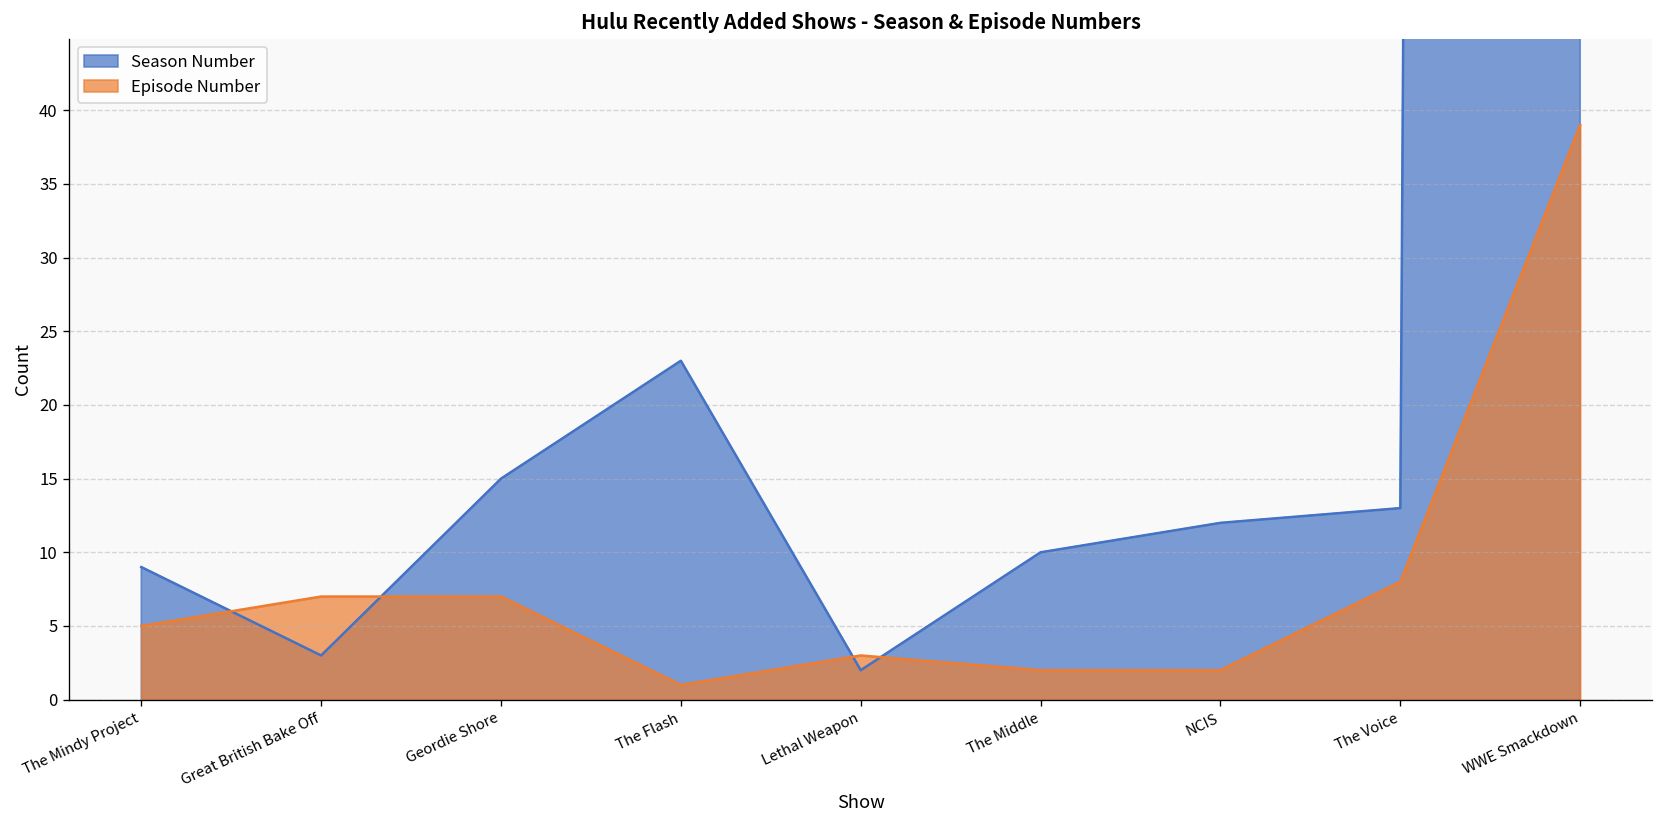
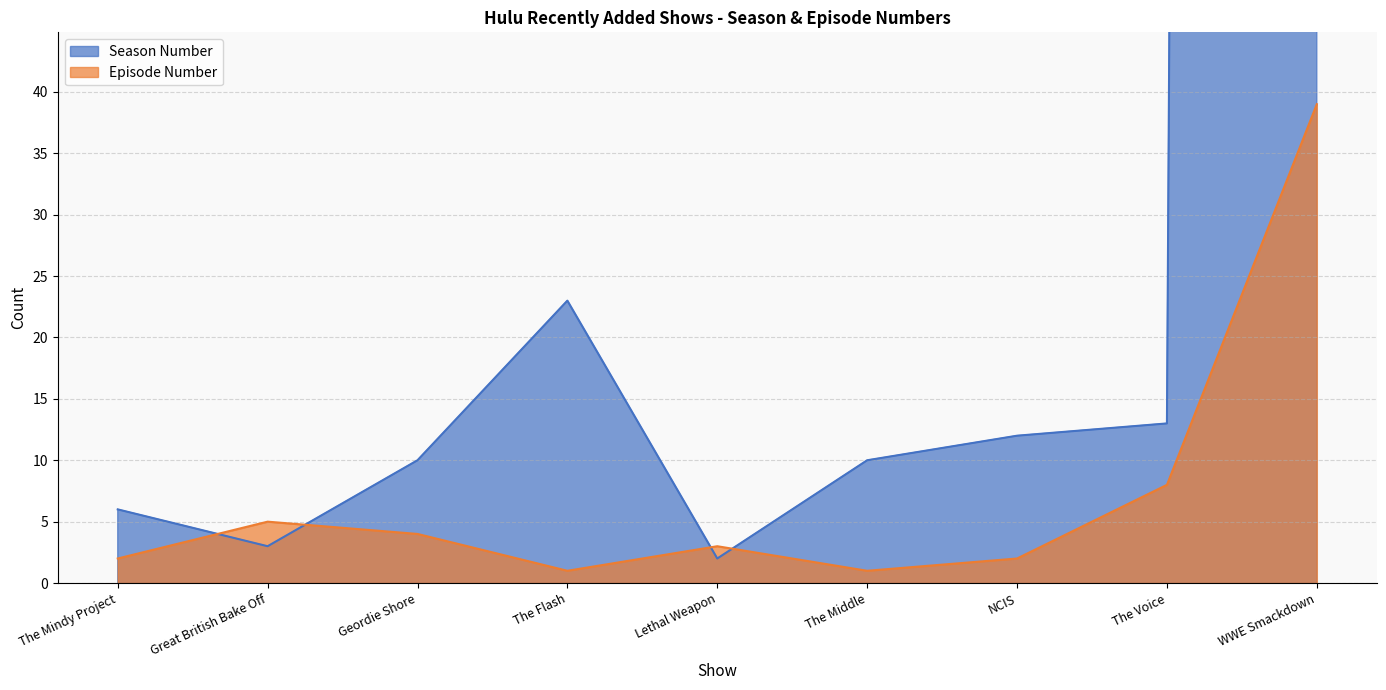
Season Number, The Mindy Project: 9 -> 6
Episode Number, The Mindy Project: 5 -> 2
Episode Number, Great British Bake Off: 7 -> 5
Season Number, Geordie Shore: 15 -> 10
Episode Number, Geordie Shore: 7 -> 4
Episode Number, The Middle: 2 -> 1
